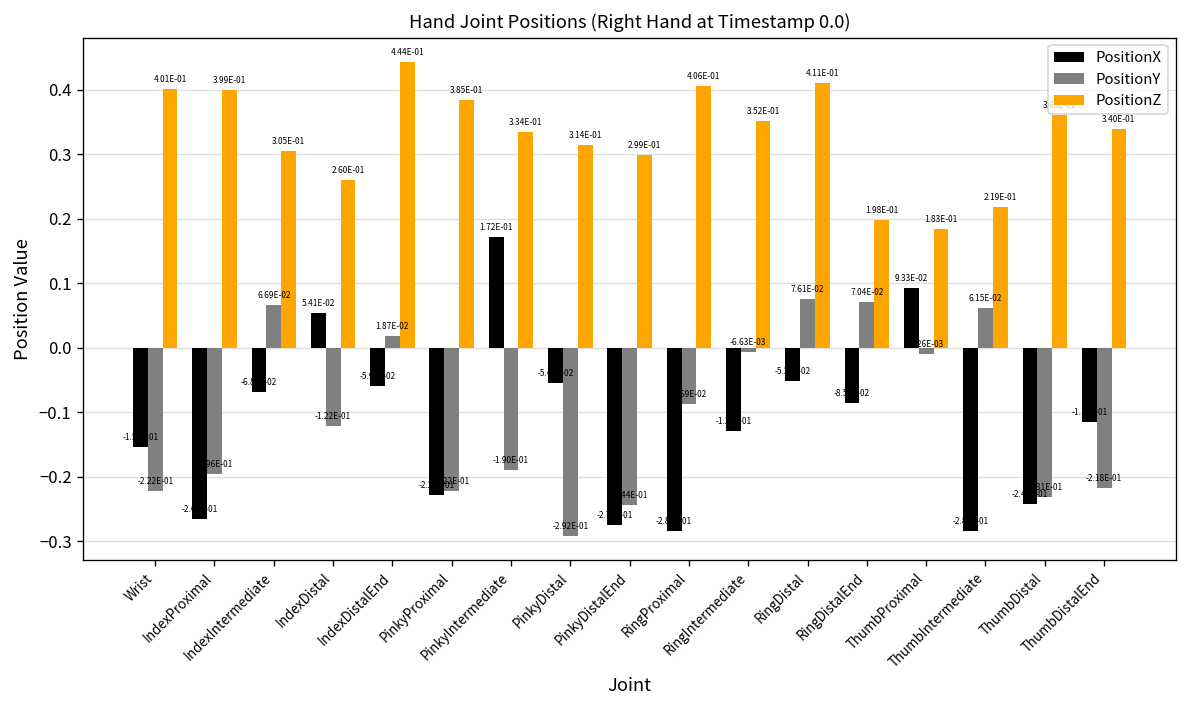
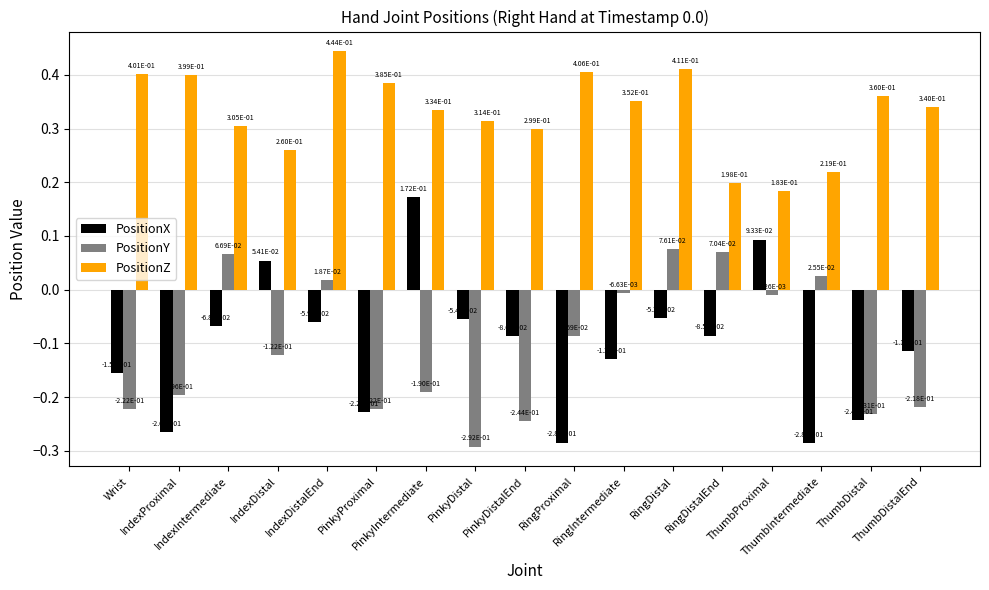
PositionX, PinkyDistalEnd: -2.75E-01 -> -8.64E-02
PositionY, ThumbIntermediate: 6.15E-02 -> 2.55E-02
